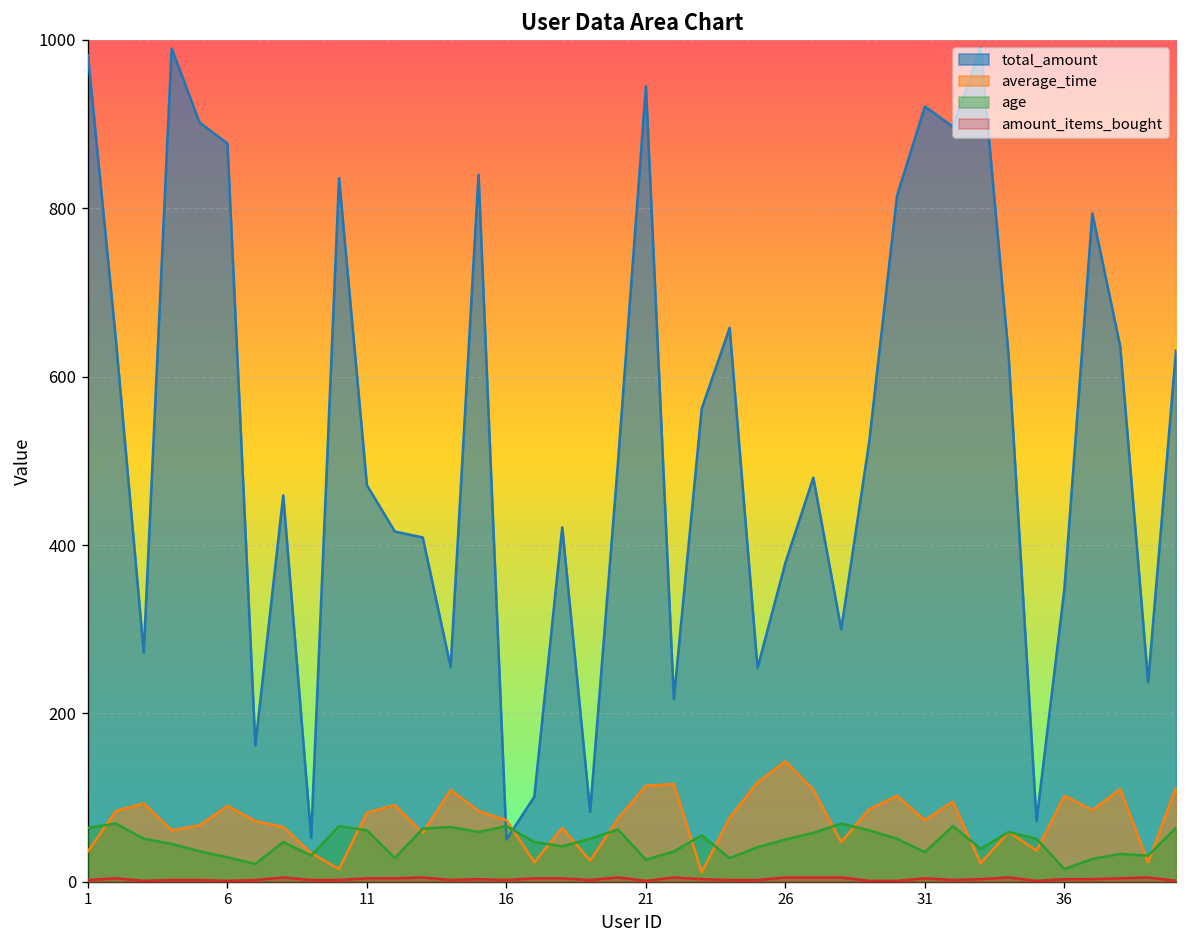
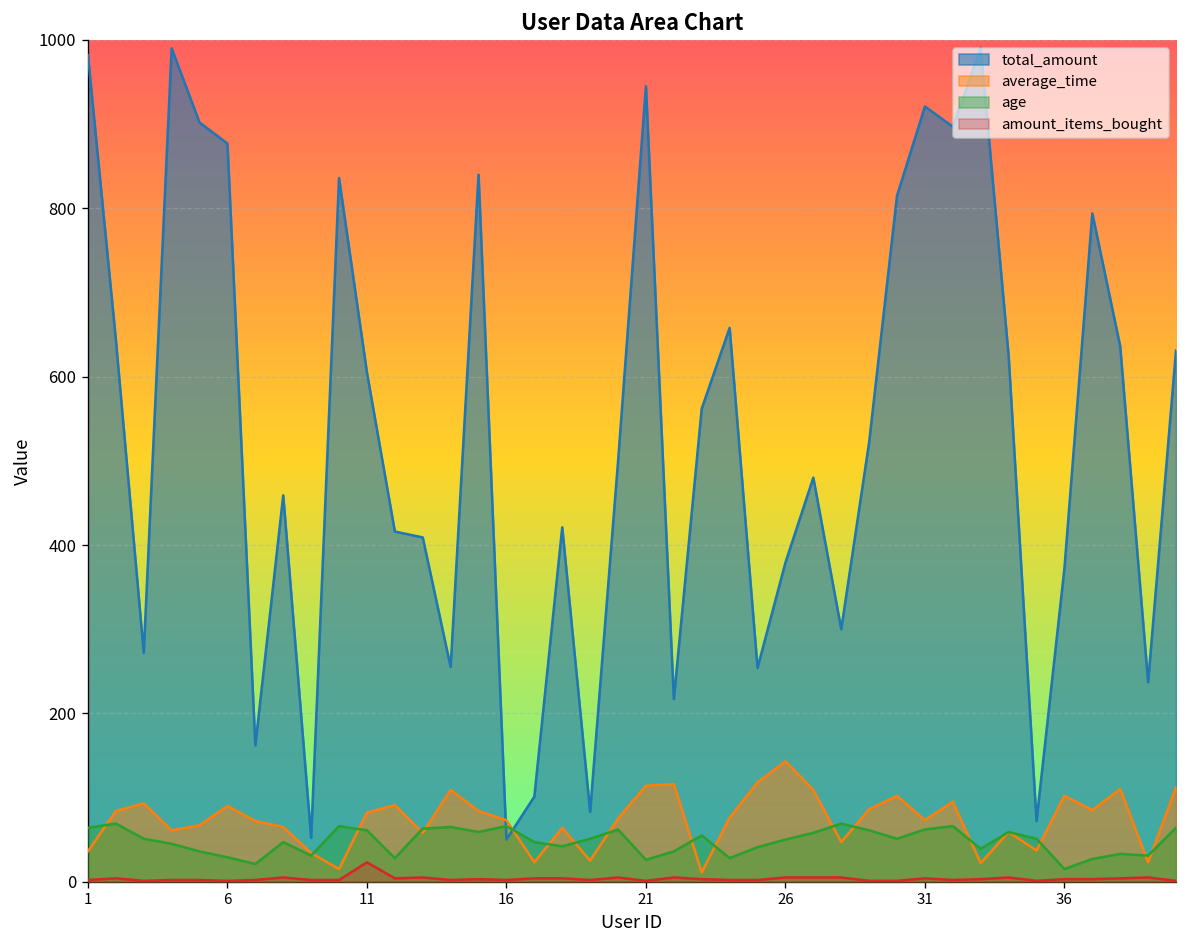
total_amount, 11: 470 -> 610
amount_items_bought, 11: 0 -> 20
age, 31: 40 -> 60
total_amount, 36: 350 -> 370
